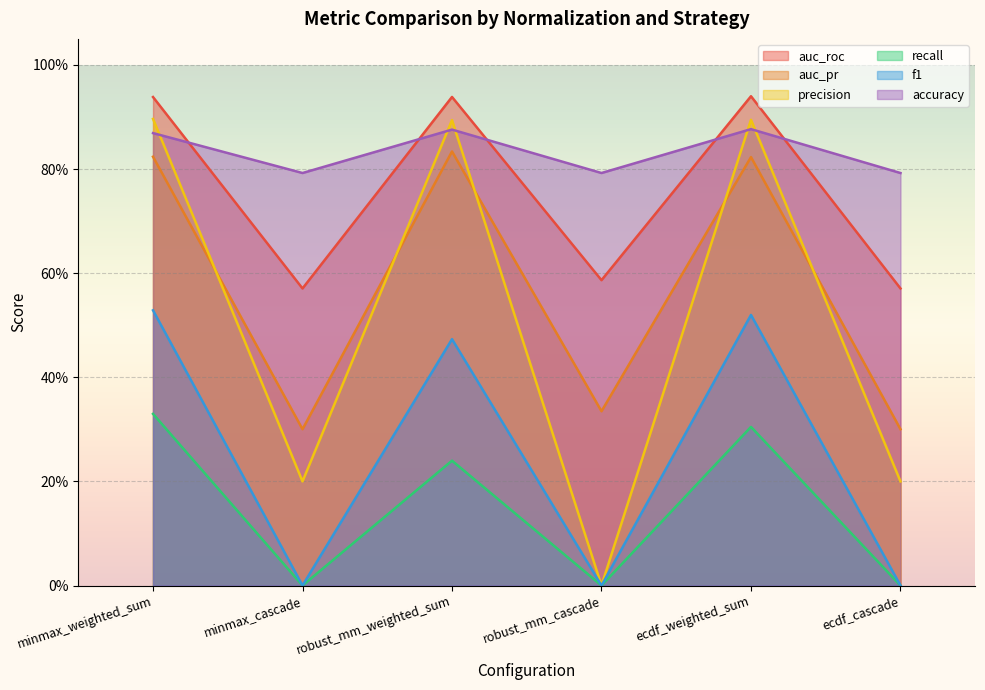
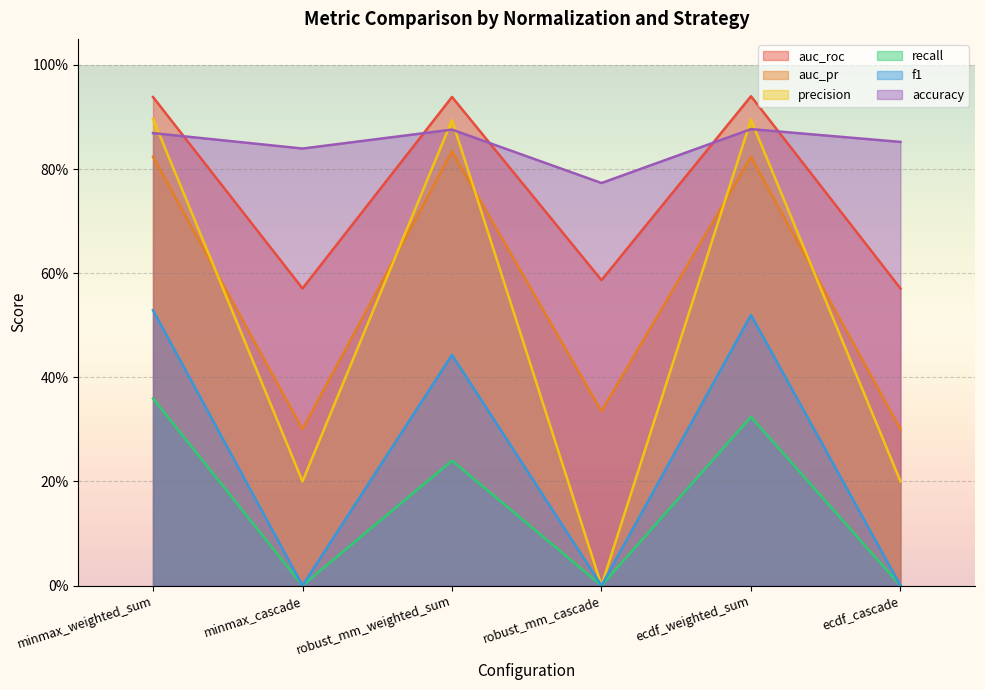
recall, minmax_weighted_sum: 33% -> 36%
accuracy, minmax_cascade: 79% -> 84%
f1, robust_mm_weighted_sum: 47% -> 44%
accuracy, robust_mm_cascade: 79% -> 77%
recall, ecdf_weighted_sum: 30% -> 32%
accuracy, ecdf_cascade: 79% -> 85%
